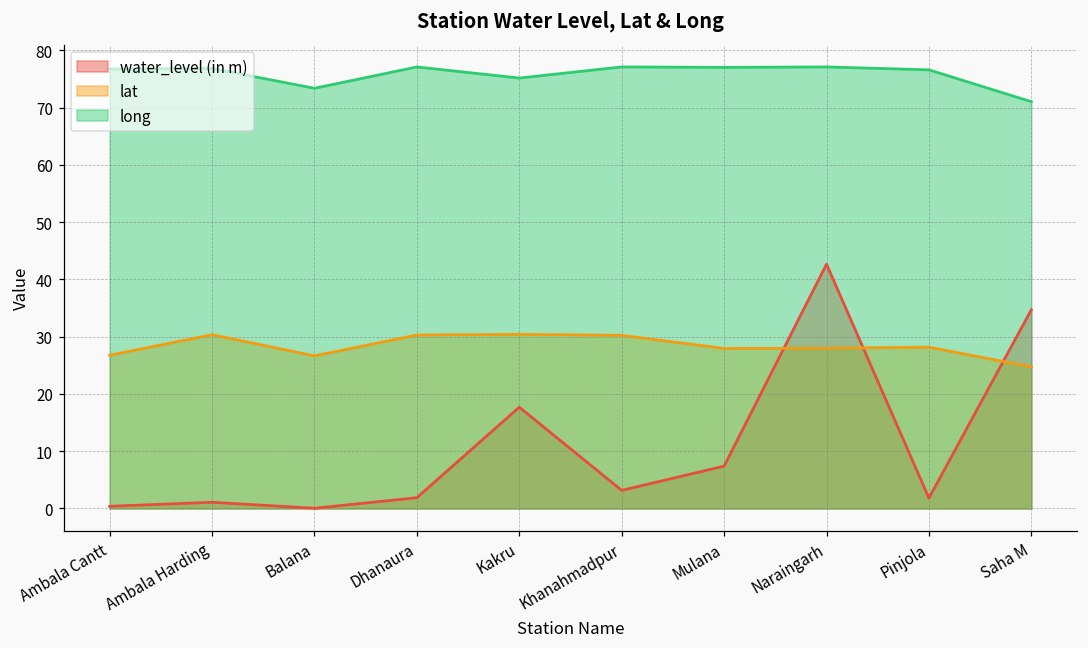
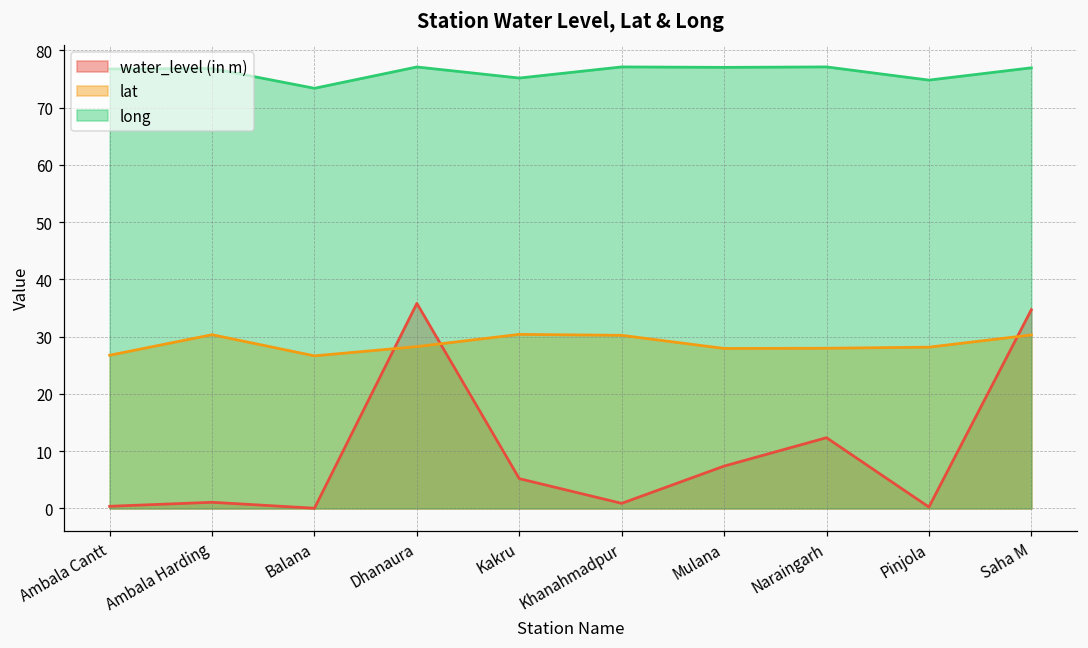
water_level (in m), Dhanaura: 2 -> 36
lat, Dhanaura: 30 -> 28
water_level (in m), Kakru: 18 -> 5
water_level (in m), Khanahmadpur: 3 -> 1
water_level (in m), Naraingarh: 43 -> 12
water_level (in m), Pinjola: 2 -> 0
long, Pinjola: 77 -> 75
lat, Saha M: 25 -> 30
long, Saha M: 71 -> 77
